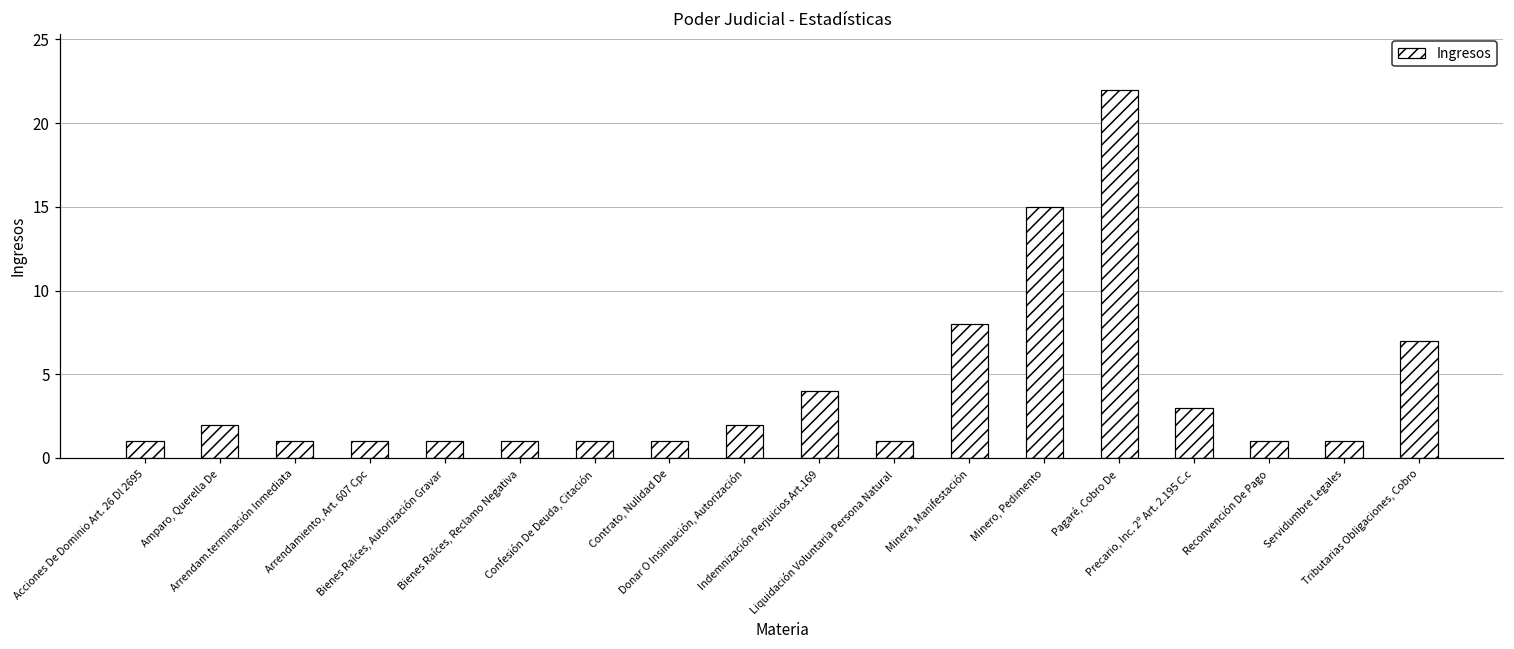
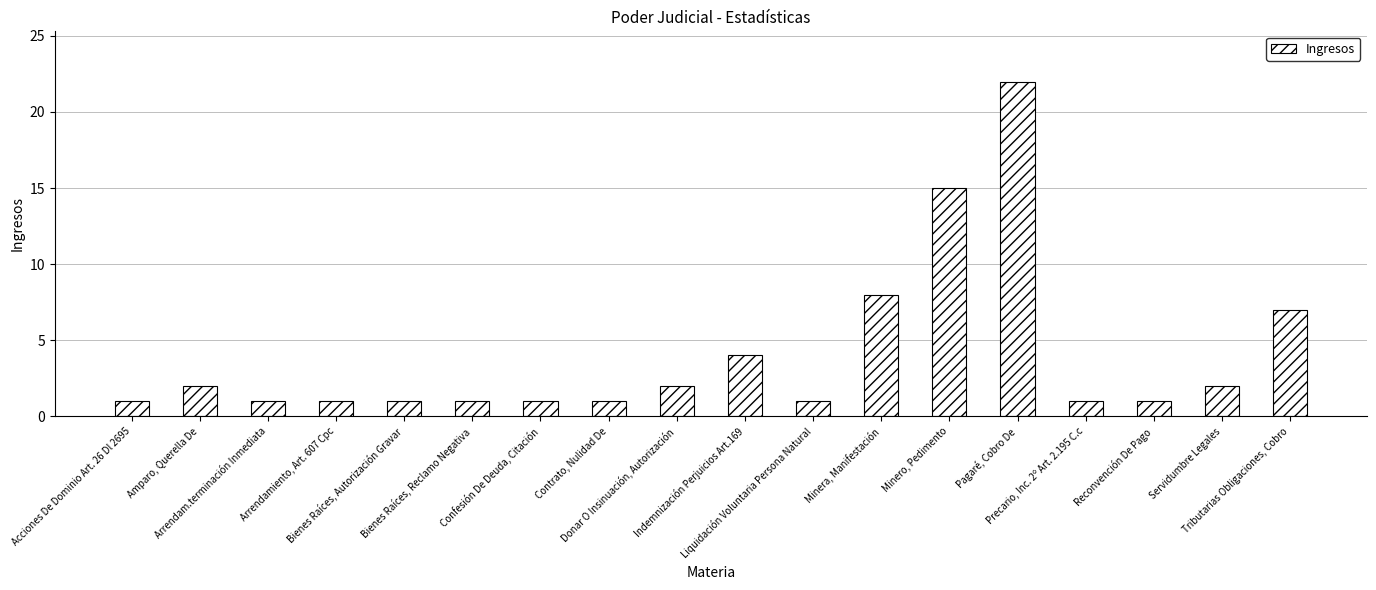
Precario, Inc. 2º Art. 2.195 C.c: 3 -> 1
Servidumbre Legales: 1 -> 2
